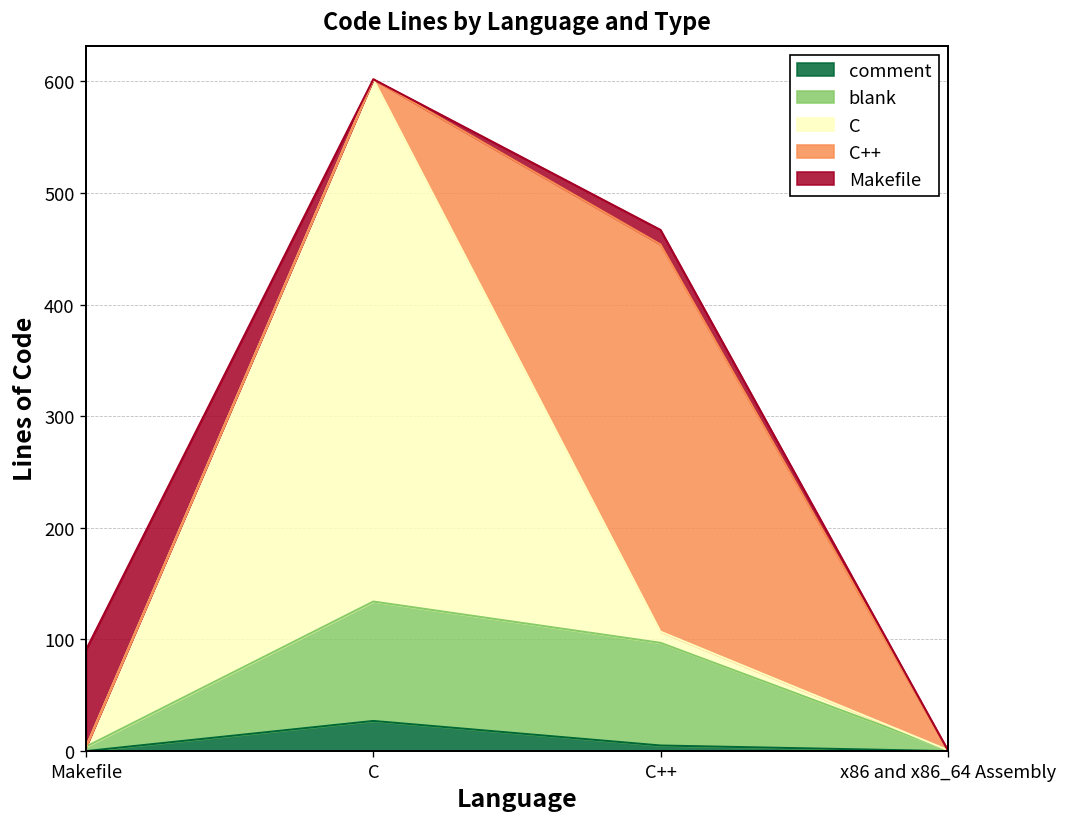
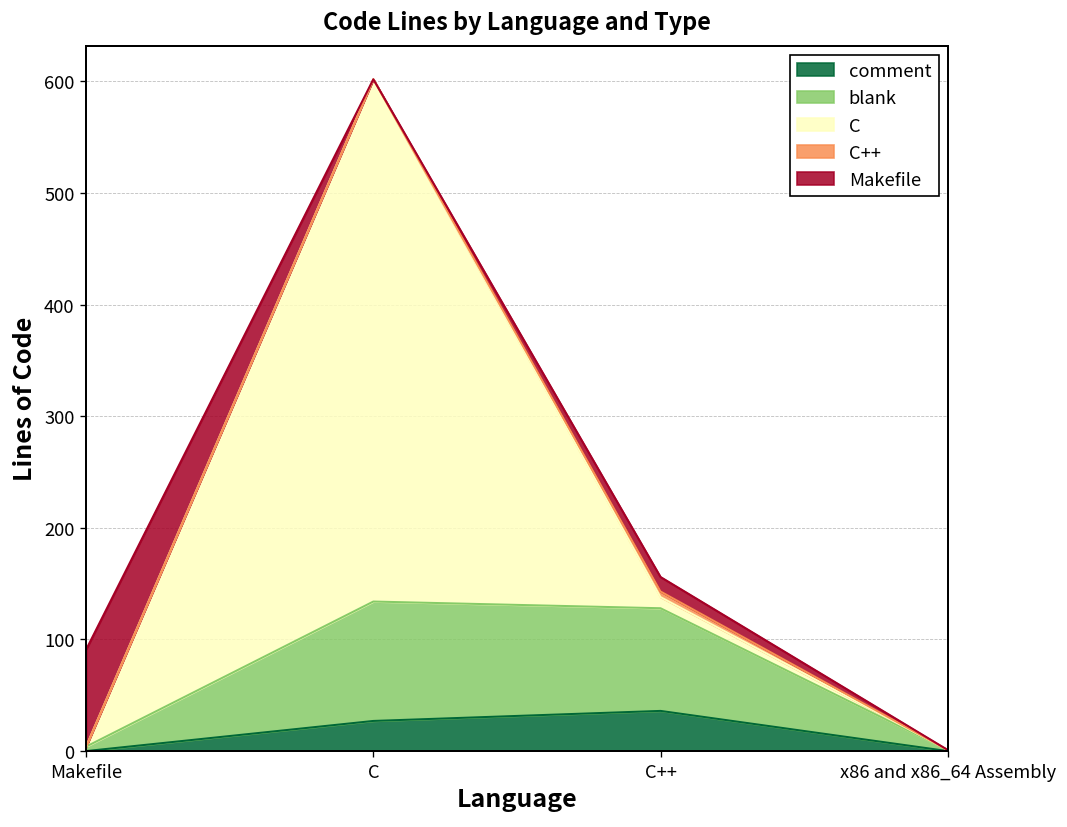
comment, C++: 10 -> 40
C++, C++: 350 -> 10
